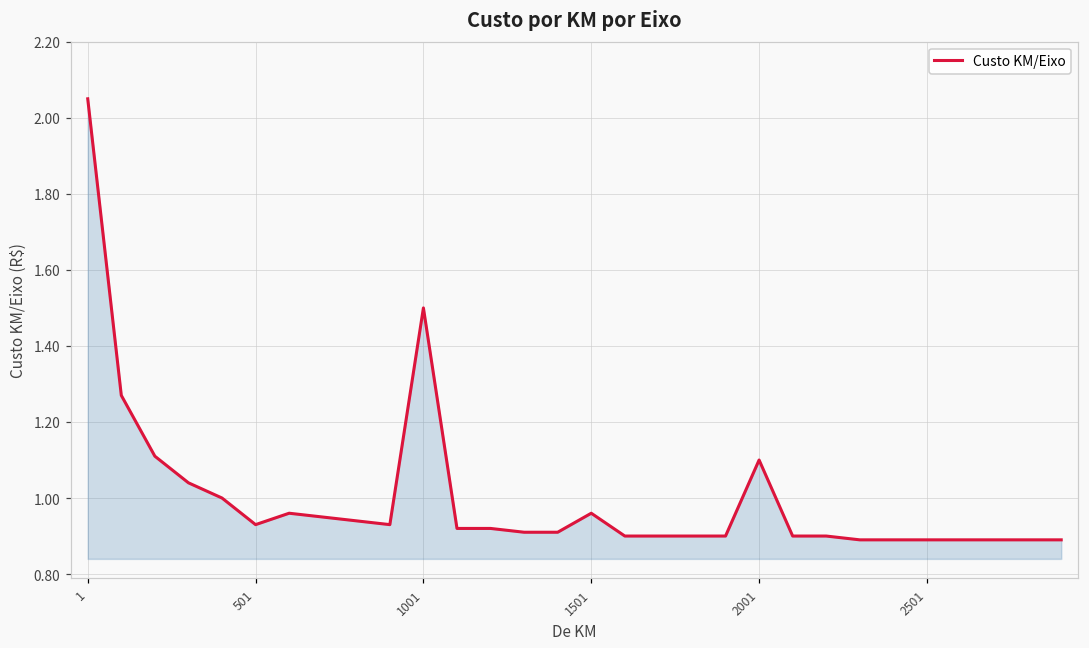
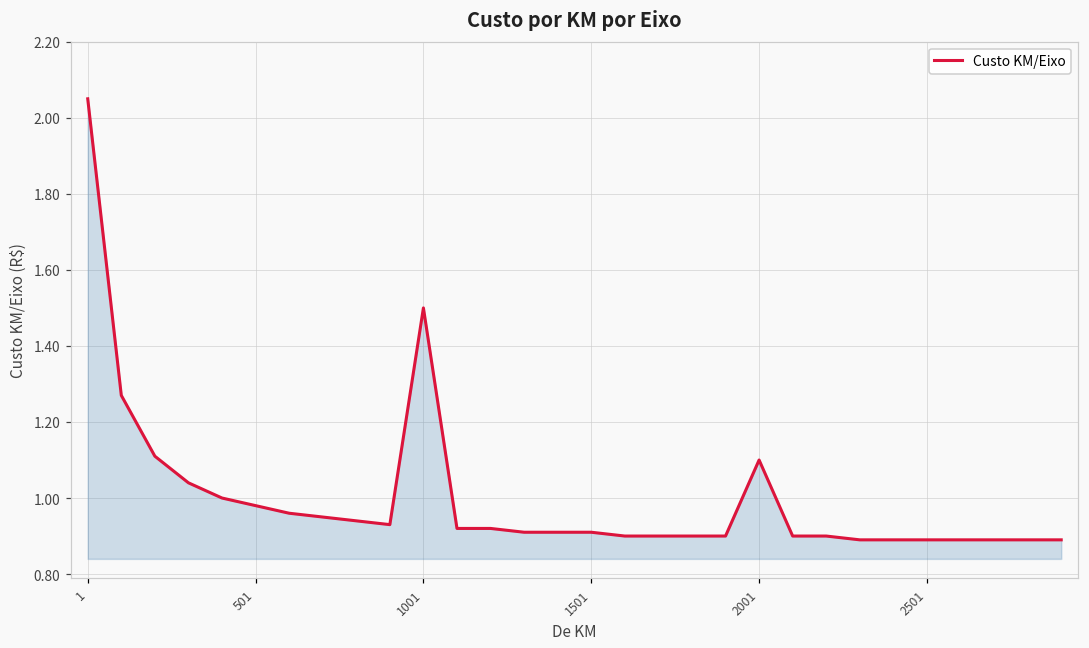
501: 0.93 -> 0.98
1501: 0.96 -> 0.91
